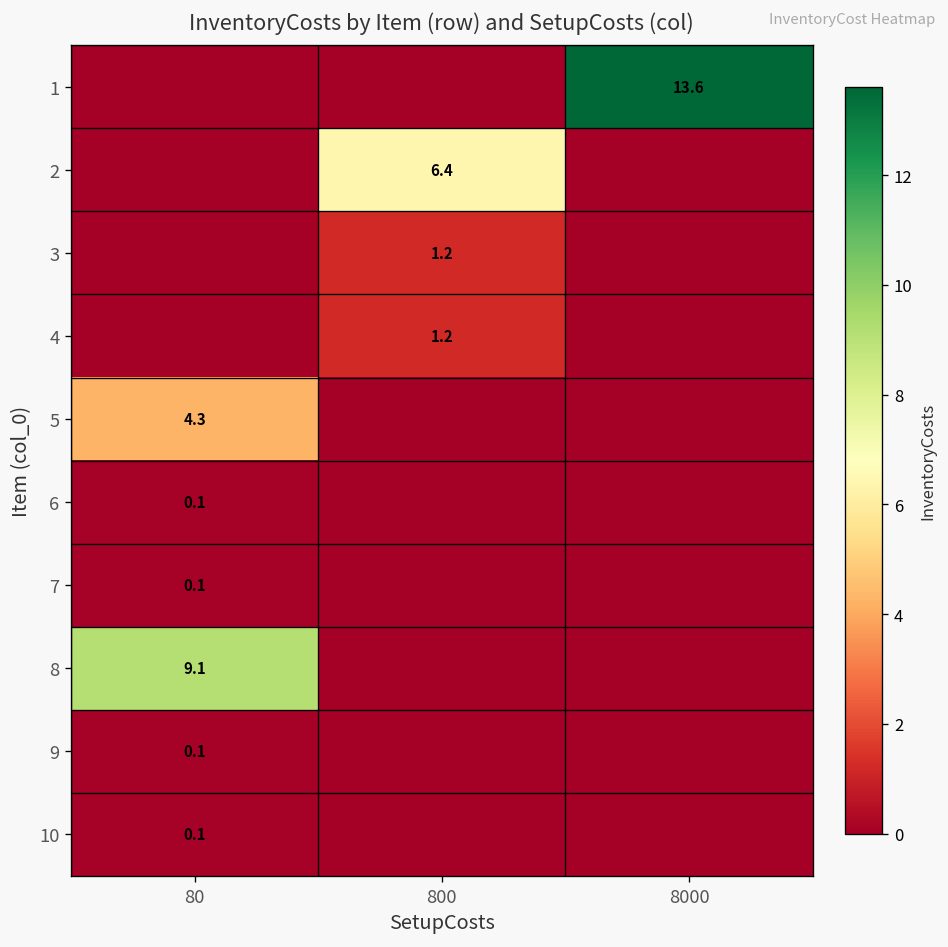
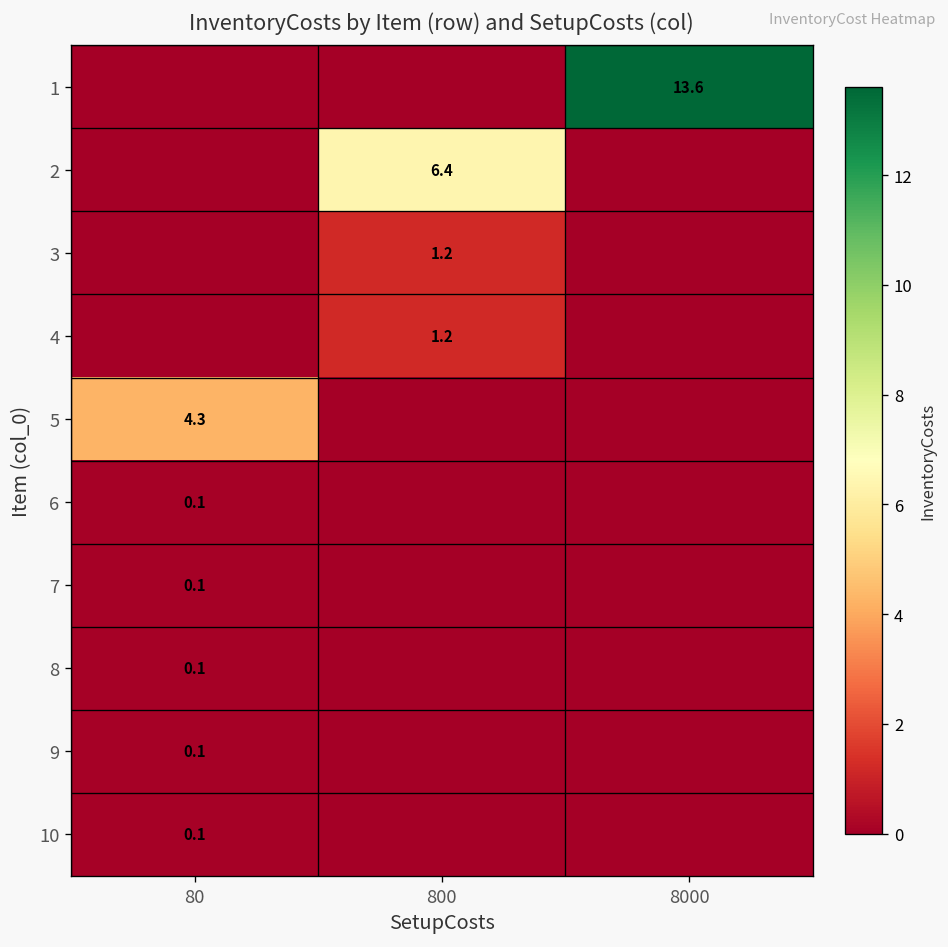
8, 80: 9.1 -> 0.1
